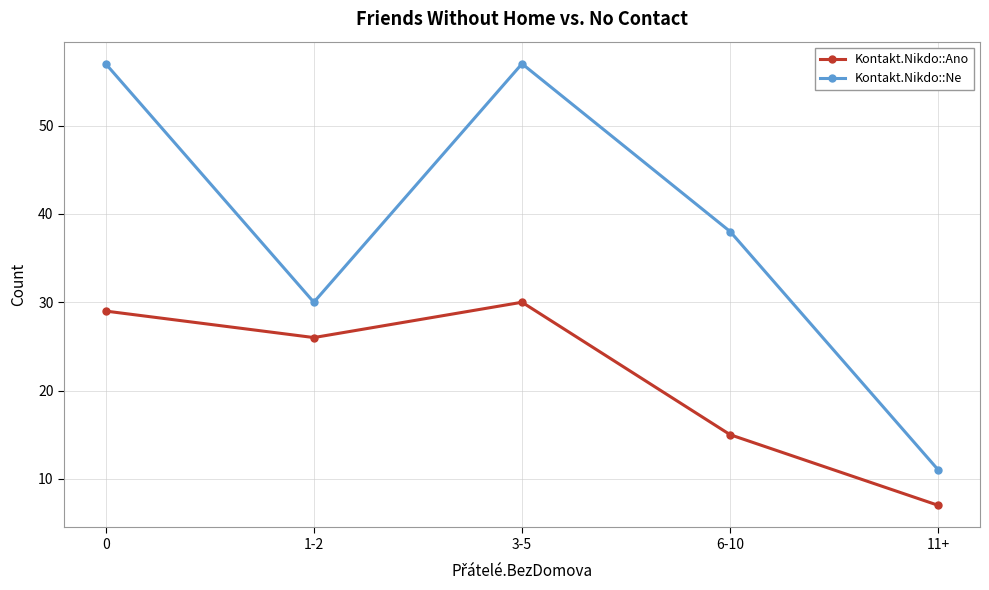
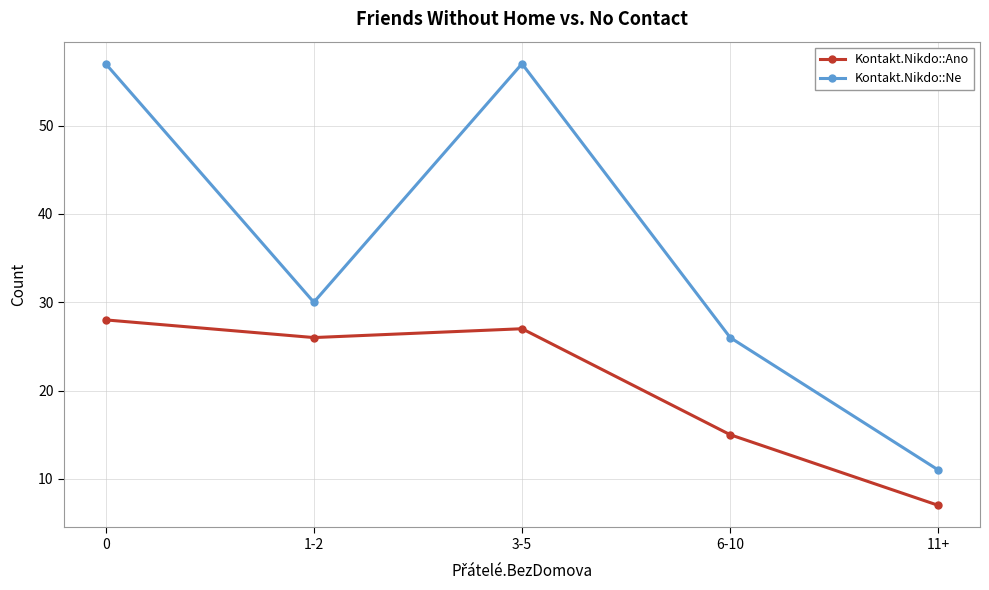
Kontakt.Nikdo::Ano, 0: 29 -> 28
Kontakt.Nikdo::Ano, 3-5: 30 -> 27
Kontakt.Nikdo::Ne, 6-10: 38 -> 26
